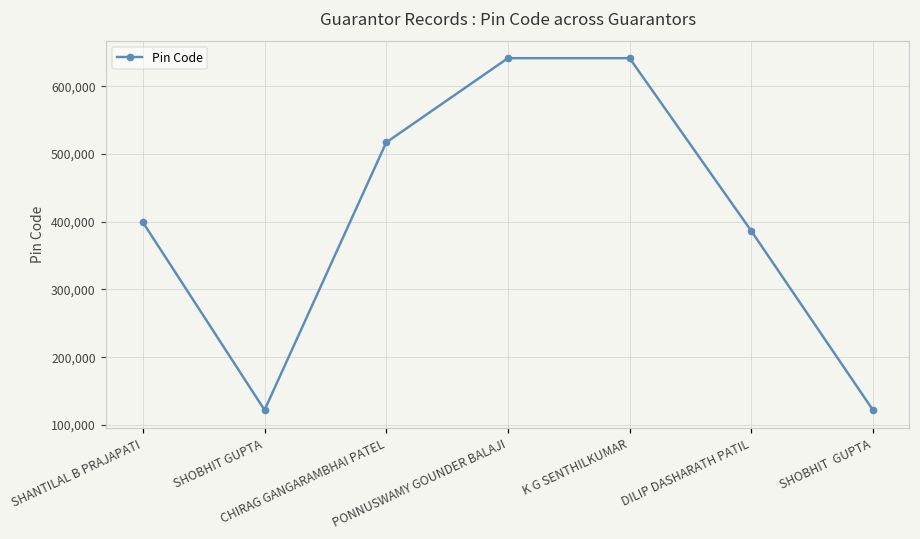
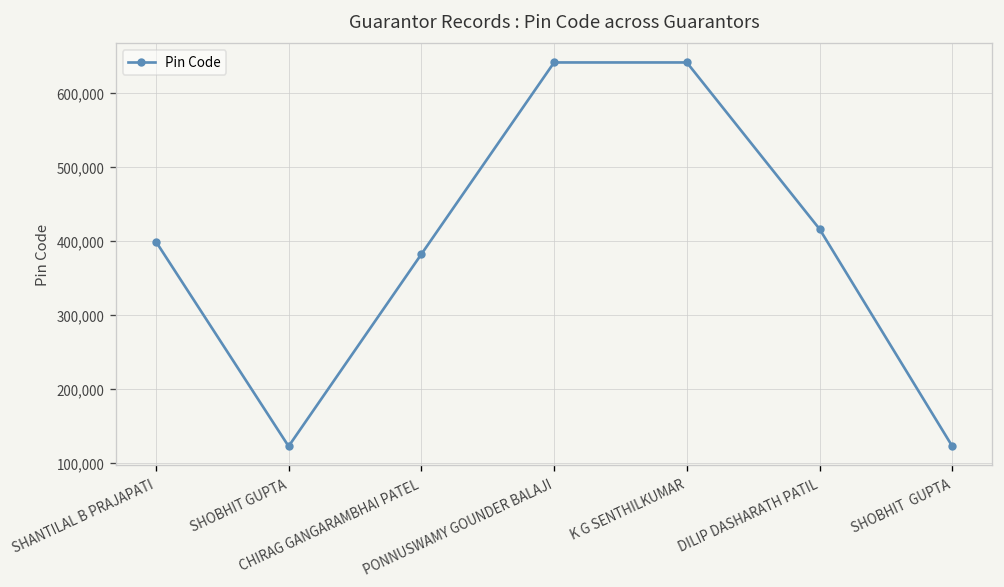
CHIRAG GANGARAMBHAI PATEL: 520,000 -> 380,000
DILIP DASHARATH PATIL: 390,000 -> 420,000
